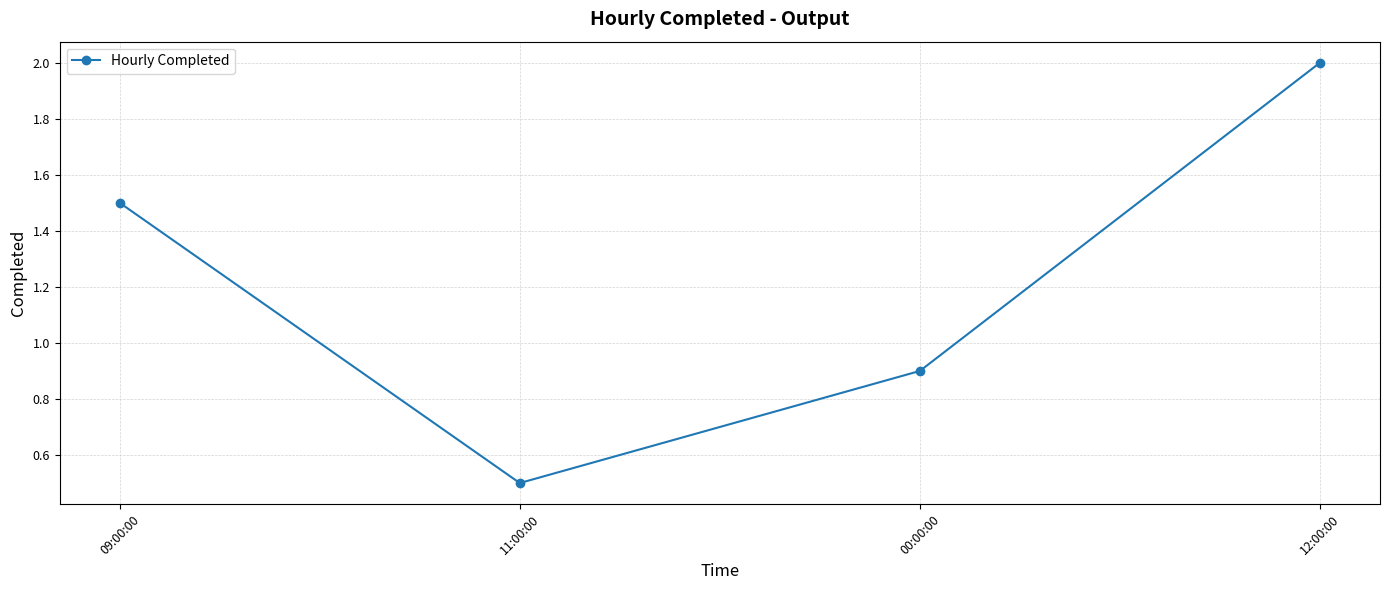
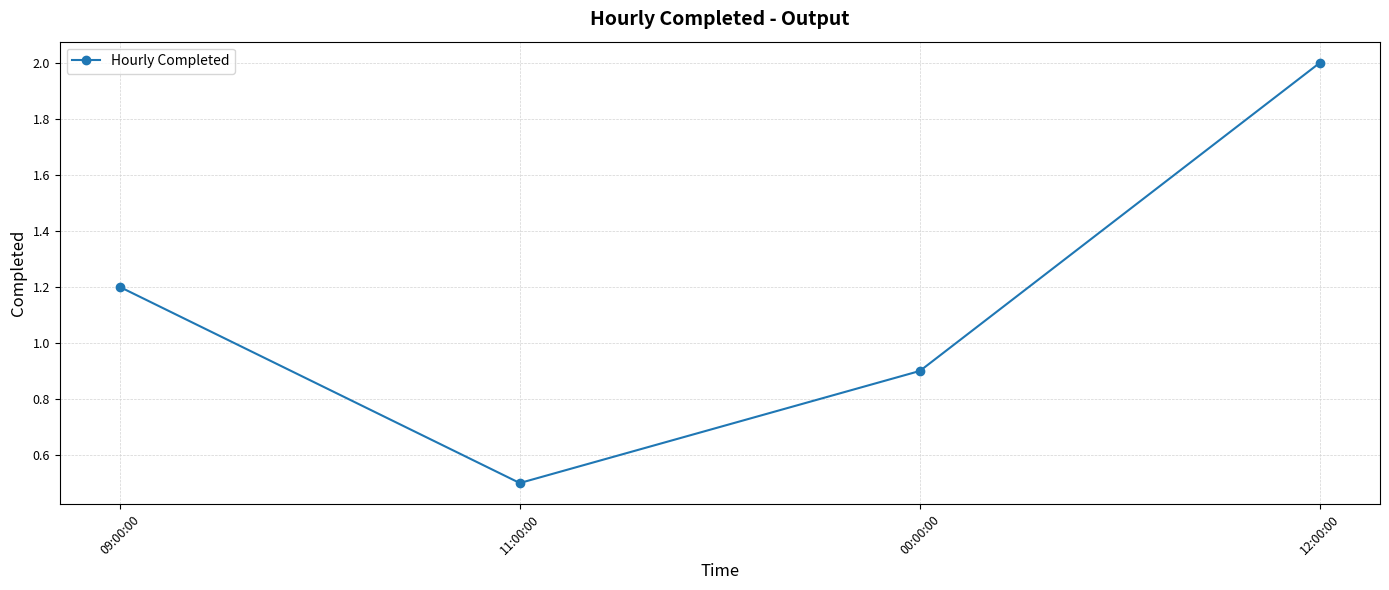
09:00:00: 1.5 -> 1.2
